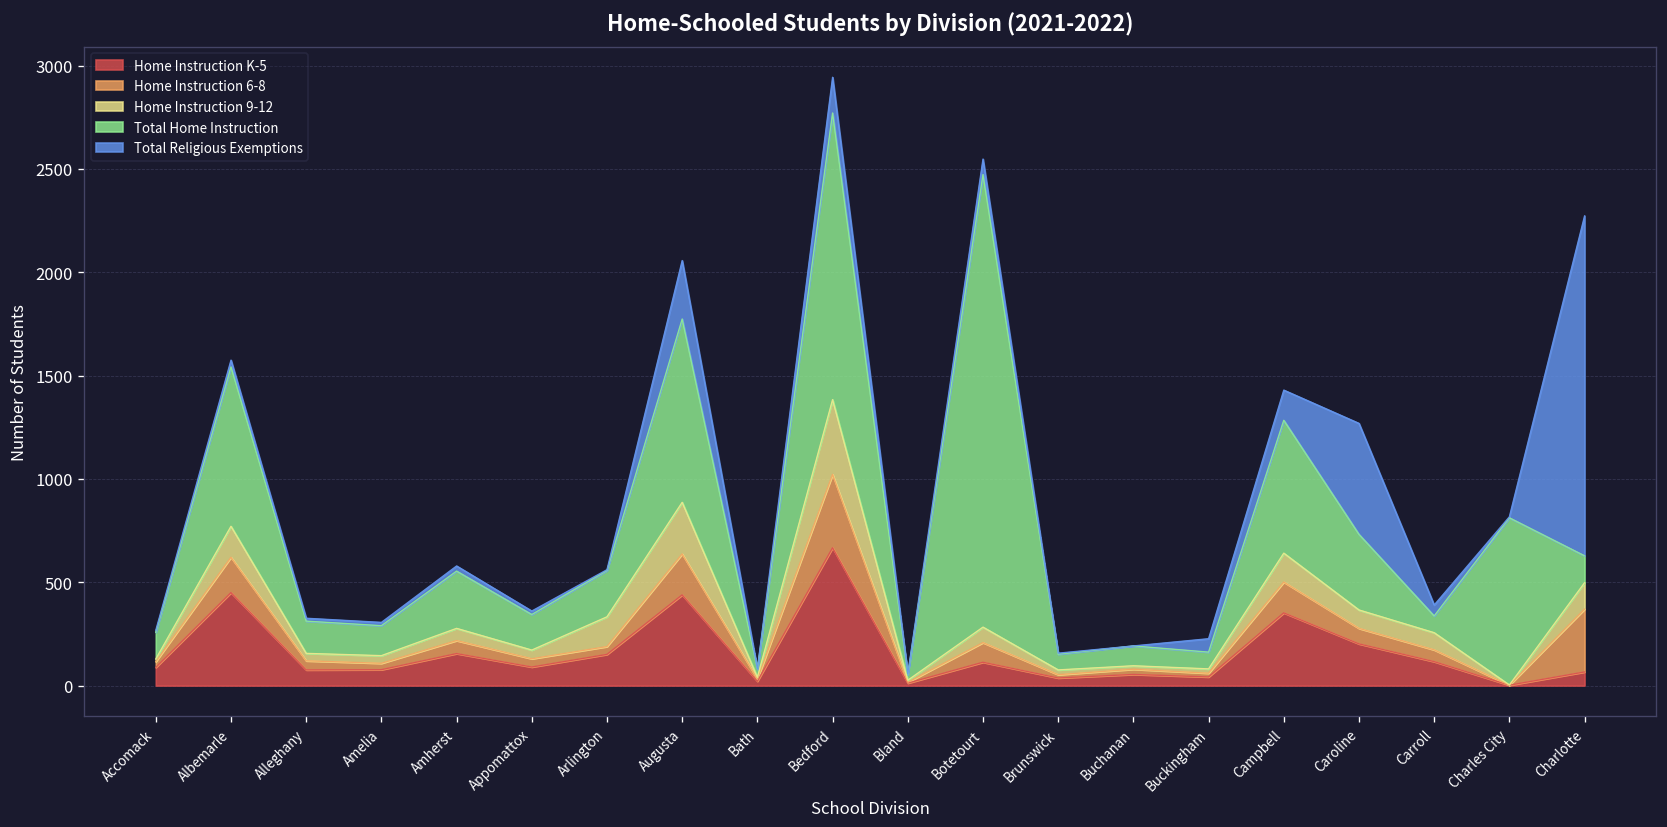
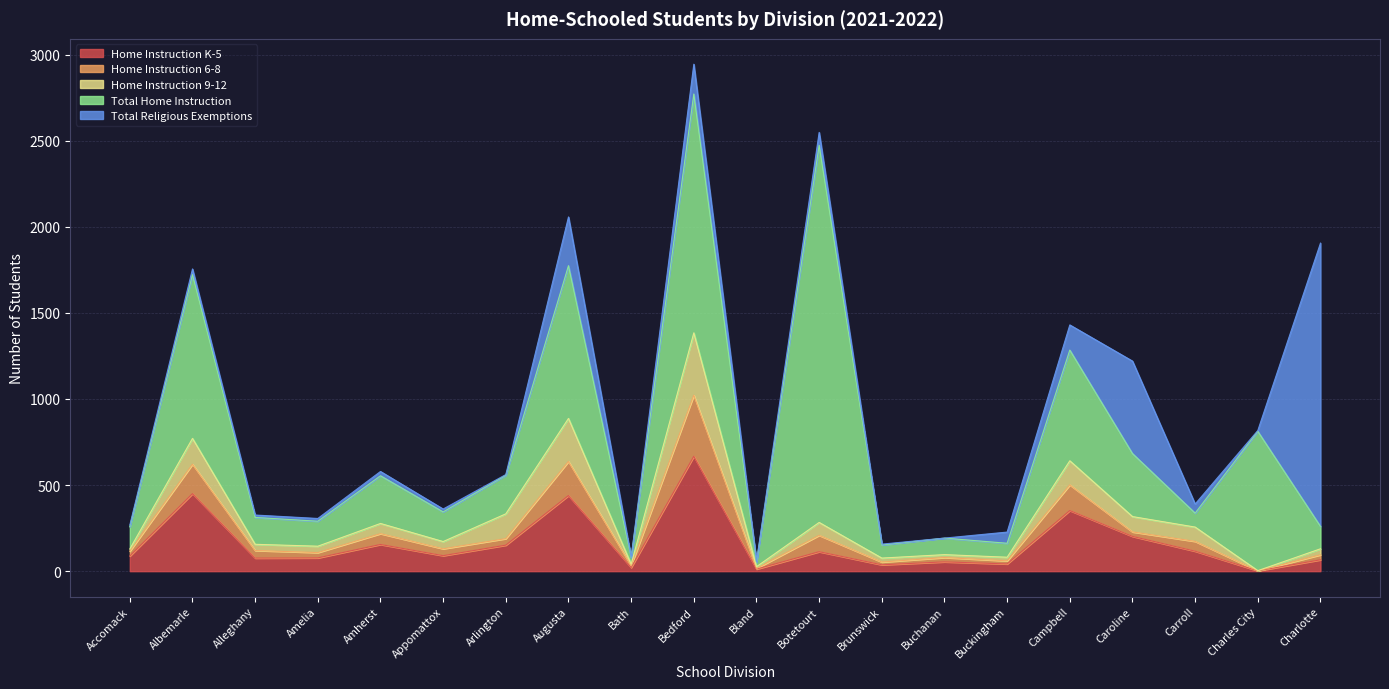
Total Home Instruction, Albemarle: 770 -> 950
Home Instruction 6-8, Caroline: 80 -> 30
Home Instruction 6-8, Charlotte: 300 -> 30
Home Instruction 9-12, Charlotte: 130 -> 40
